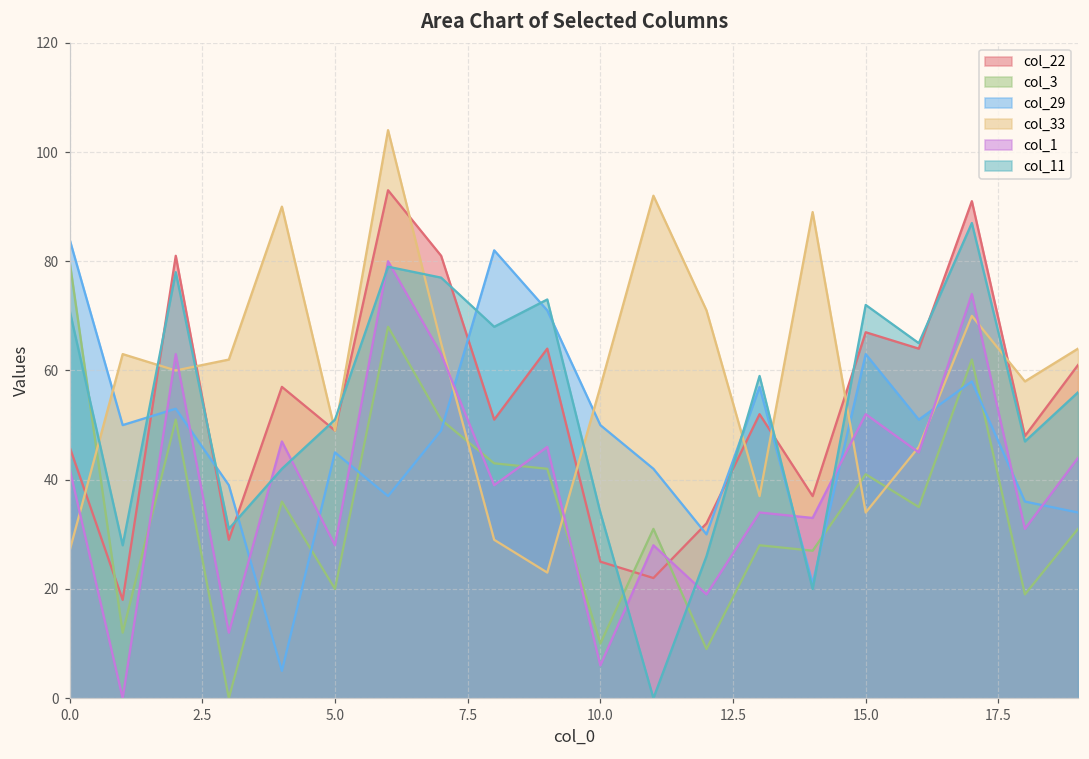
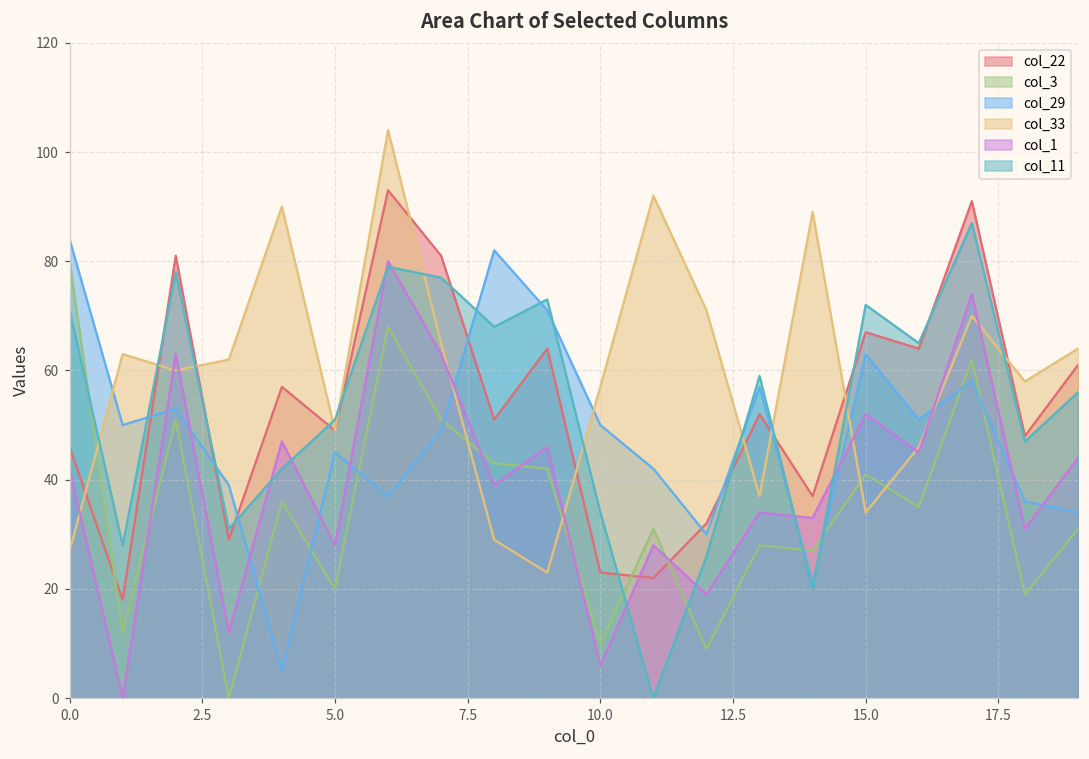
col_22, 10.0: 25 -> 23
